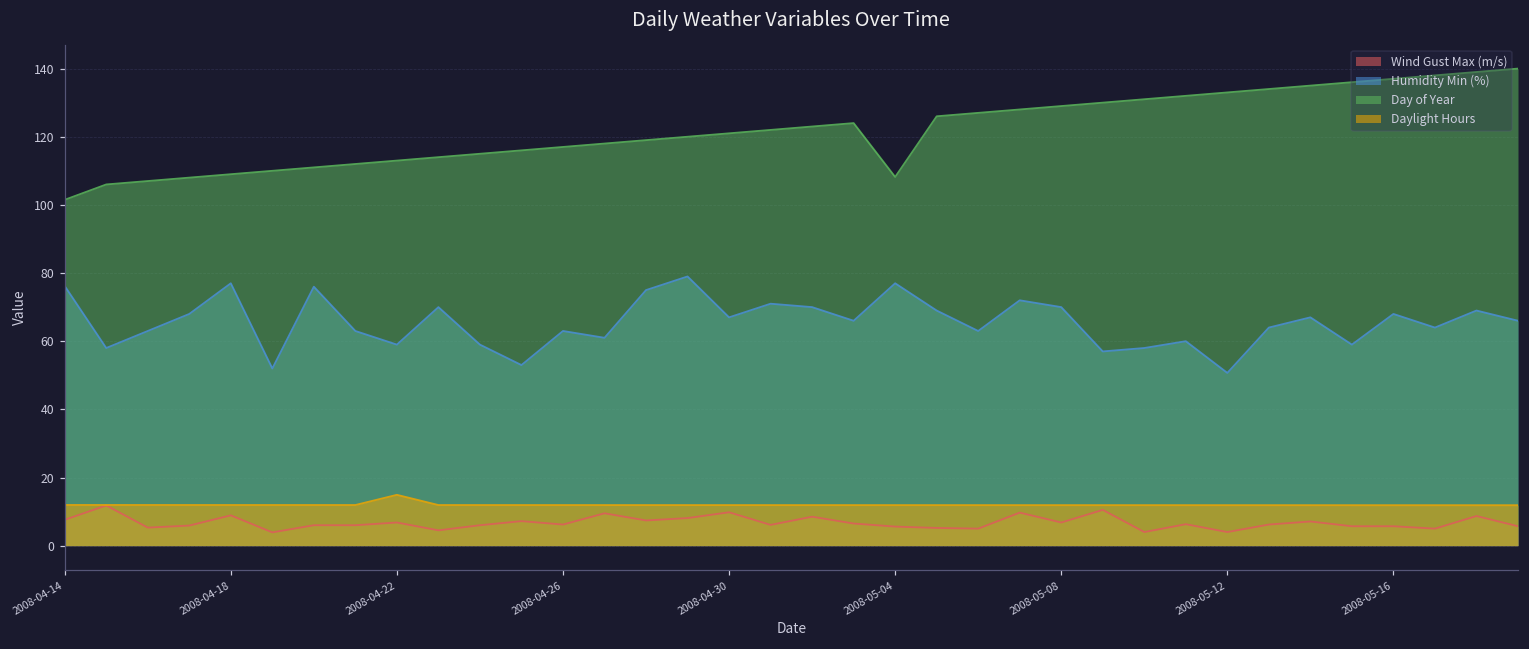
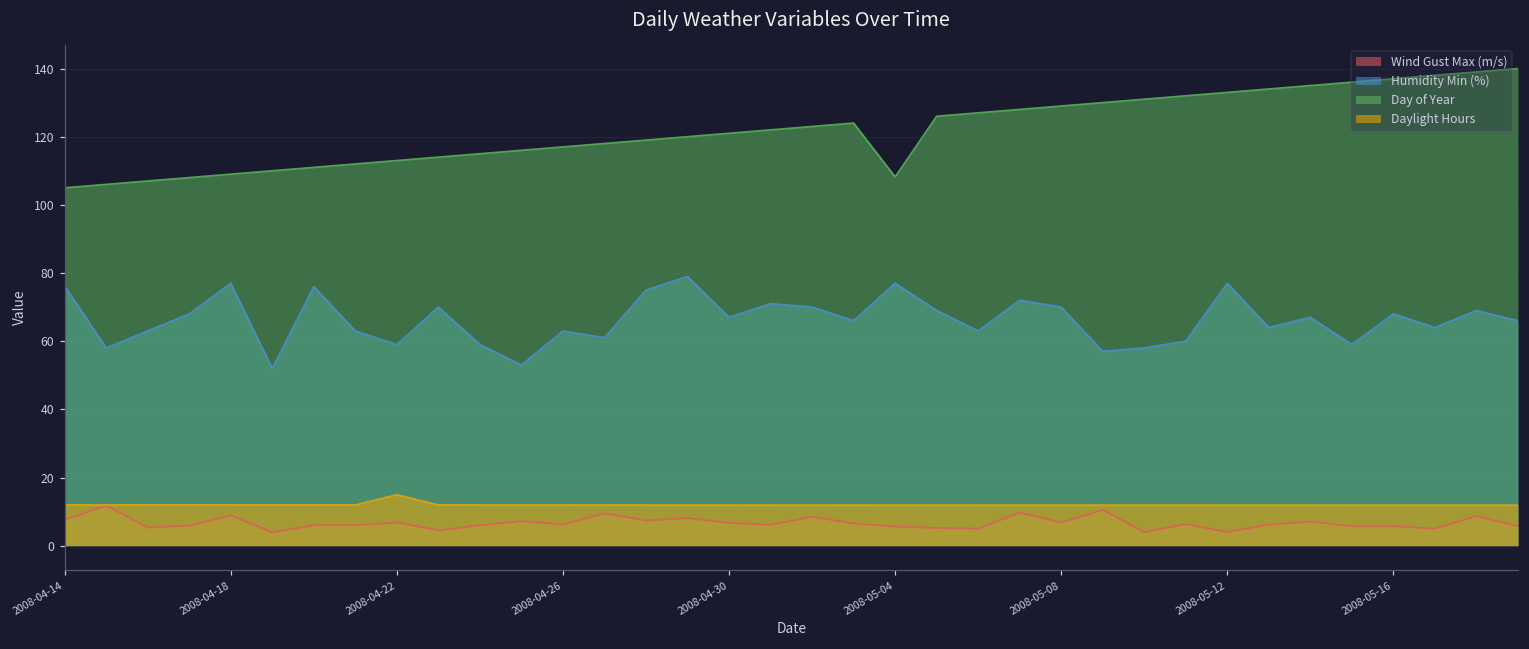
Day of Year, 2008-04-14: 102 -> 105
Wind Gust Max (m/s), 2008-04-30: 10 -> 7
Humidity Min (%), 2008-05-12: 51 -> 77
